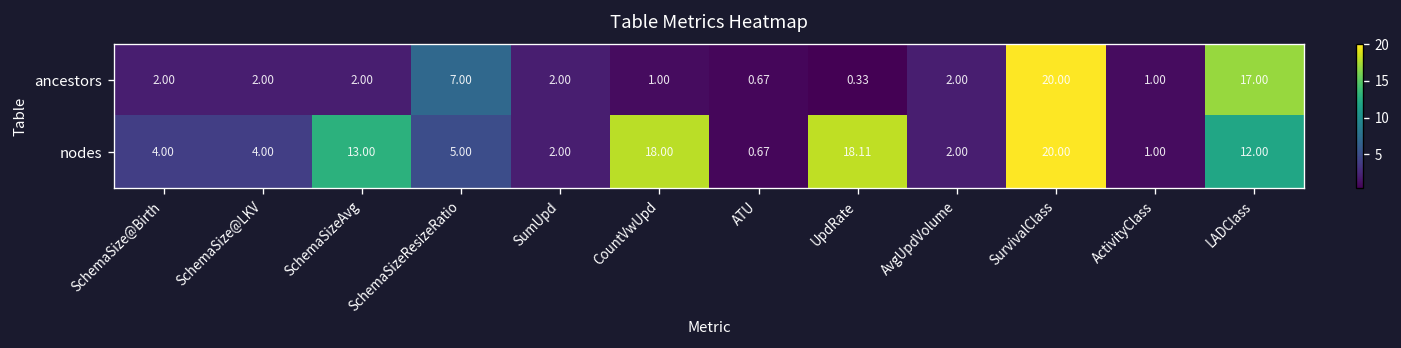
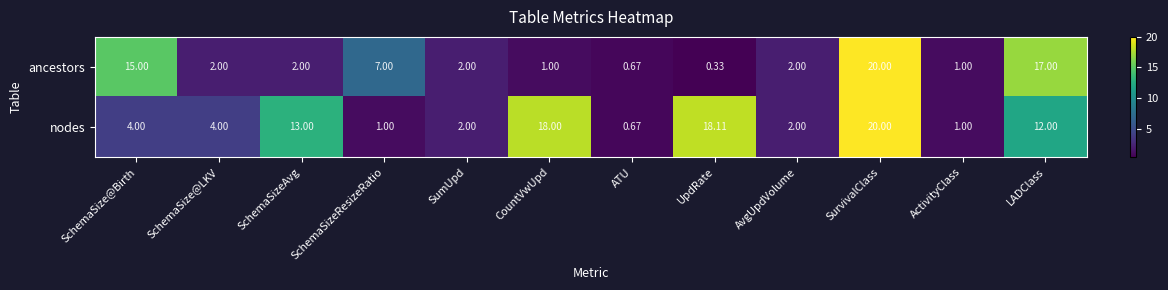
ancestors, SchemaSize@Birth: 2.00 -> 15.00
nodes, SchemaSizeResizeRatio: 5.00 -> 1.00
